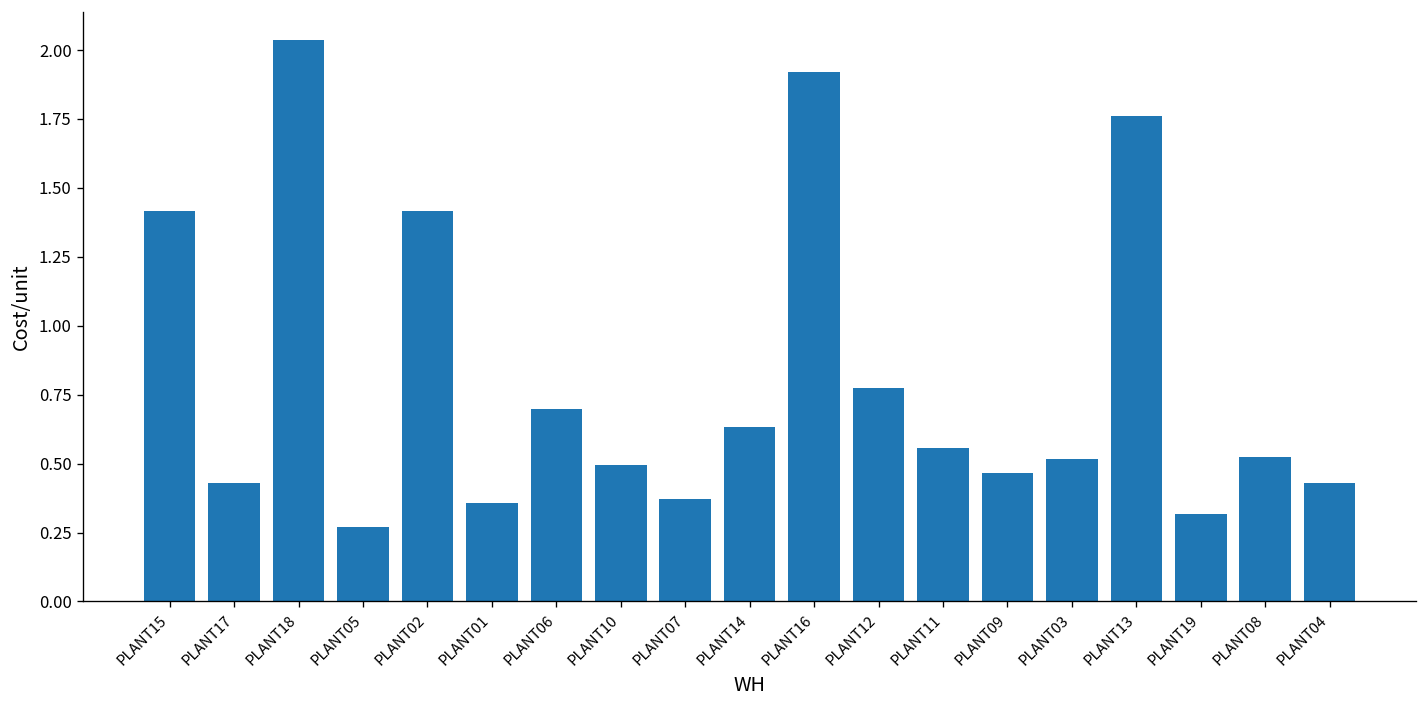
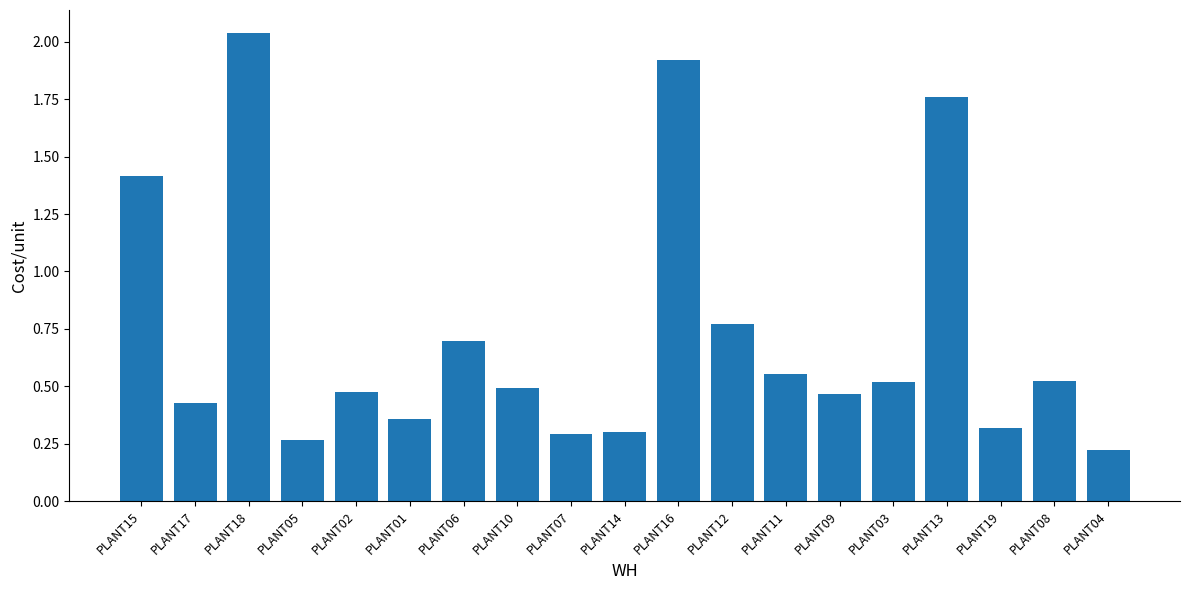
PLANT02: 1.42 -> 0.48
PLANT07: 0.37 -> 0.29
PLANT14: 0.63 -> 0.30
PLANT04: 0.43 -> 0.22
